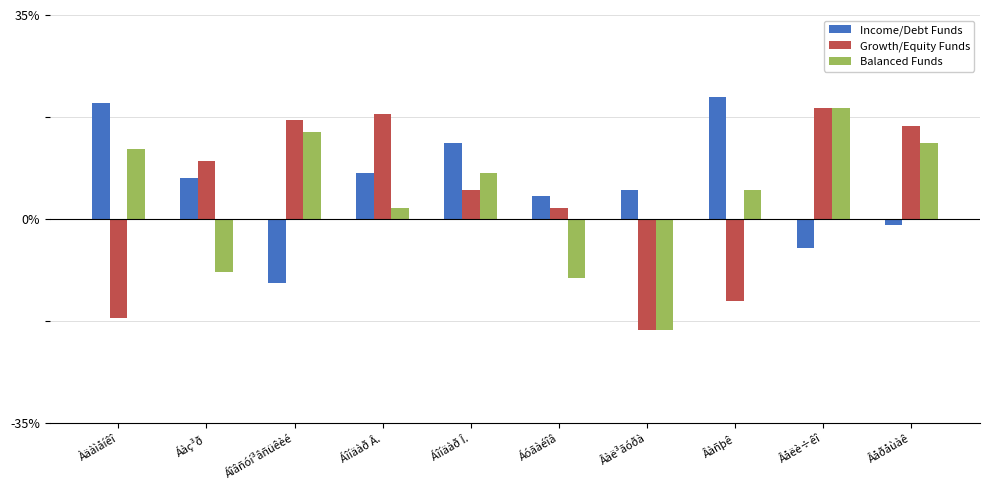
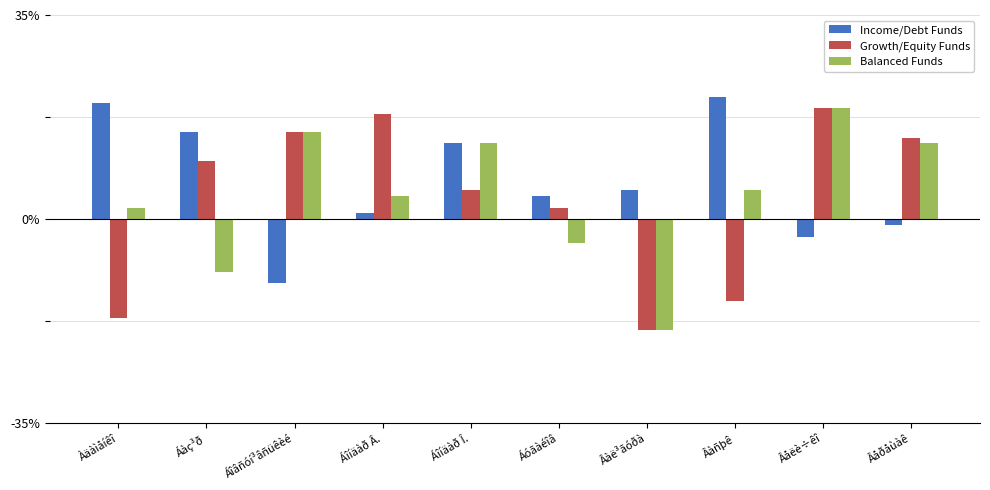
Balanced Funds, Àäàìåíêî: 12% -> 2%
Income/Debt Funds, Áàç³ð: 7% -> 15%
Growth/Equity Funds, Áîâñóí³âñüêèé: 17% -> 15%
Income/Debt Funds, Áîíäàð Â.: 8% -> 1%
Balanced Funds, Áîíäàð Â.: 2% -> 4%
Balanced Funds, Áîíäàð Î.: 8% -> 13%
Balanced Funds, Áóãàéîâ: -10% -> -4%
Income/Debt Funds, Âåëè÷êî: -5% -> -3%
Growth/Equity Funds, Âåðåùàê: 16% -> 14%
